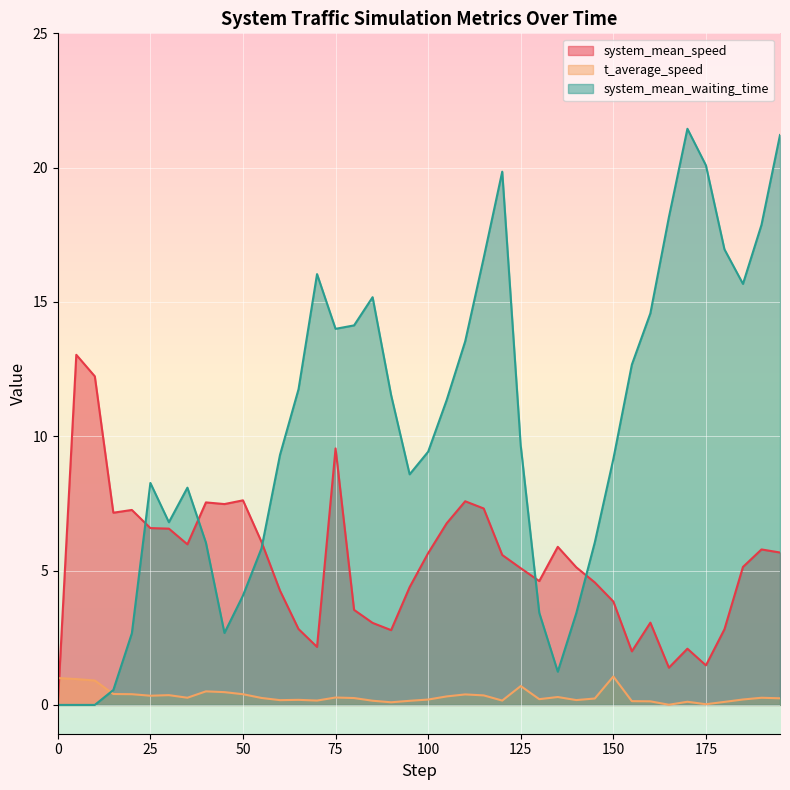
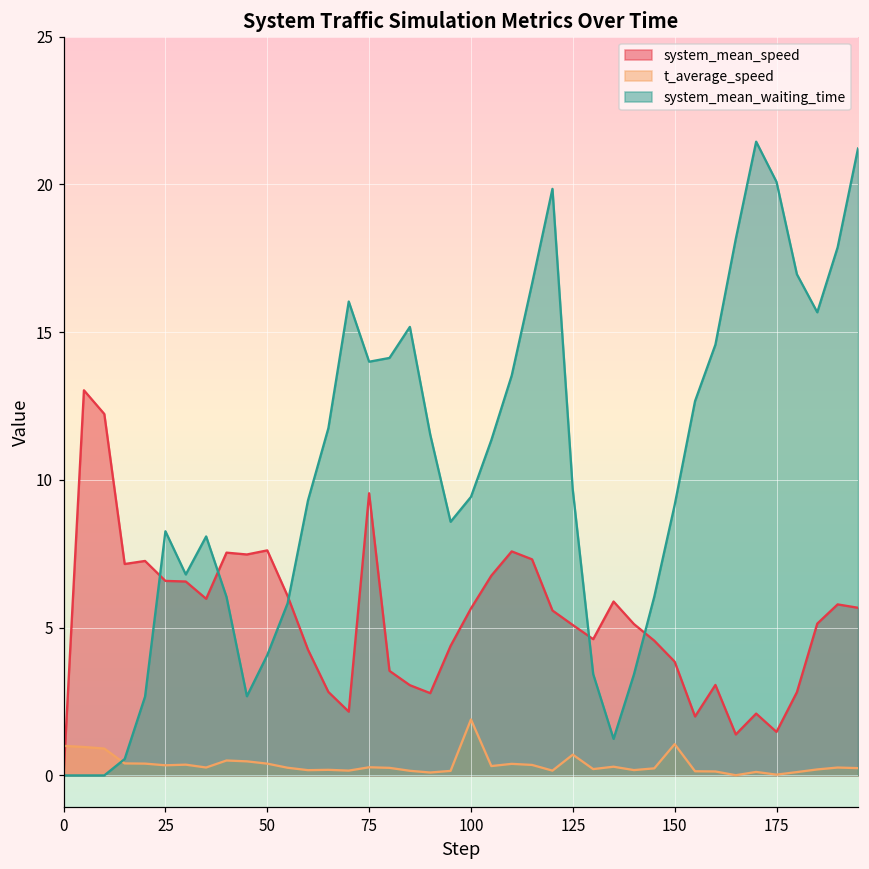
t_average_speed, 100: 0.2 -> 1.9
